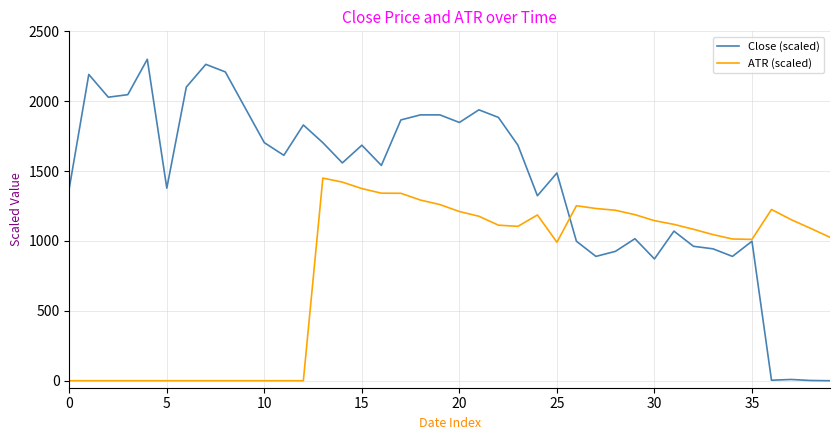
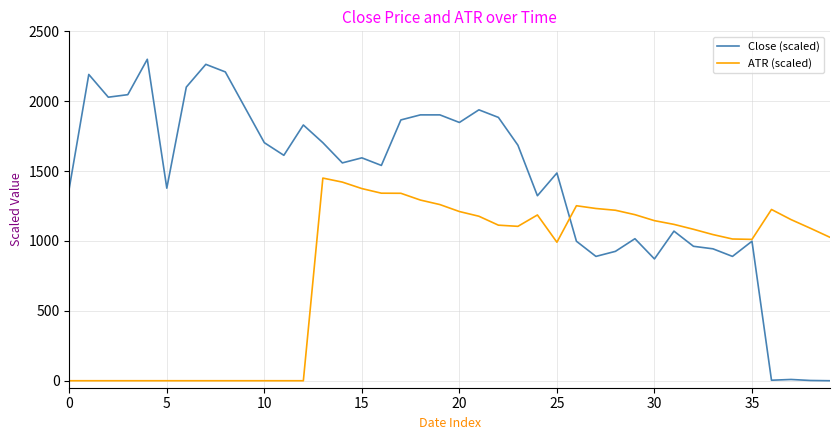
Close (scaled), 15: 1690 -> 1590
